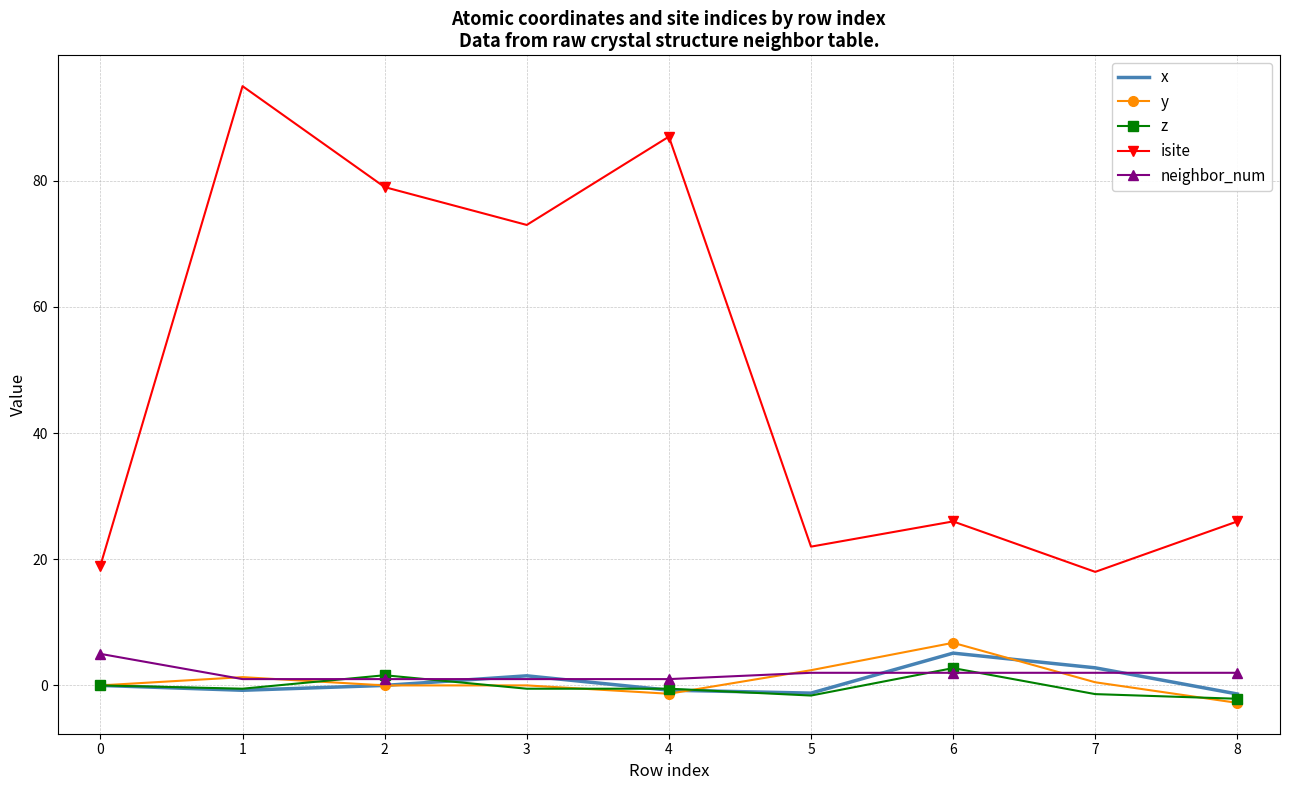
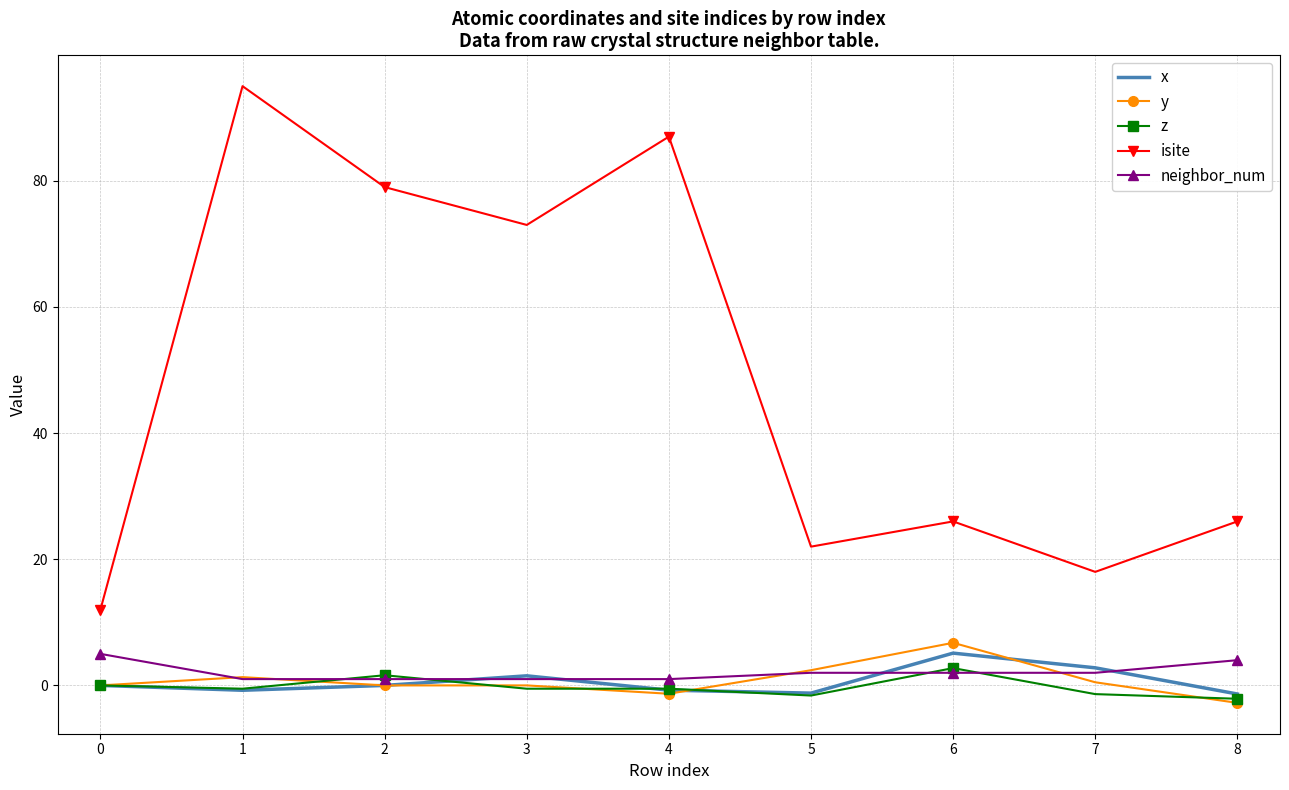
isite, 0: 19 -> 12
neighbor_num, 8: 2 -> 4
